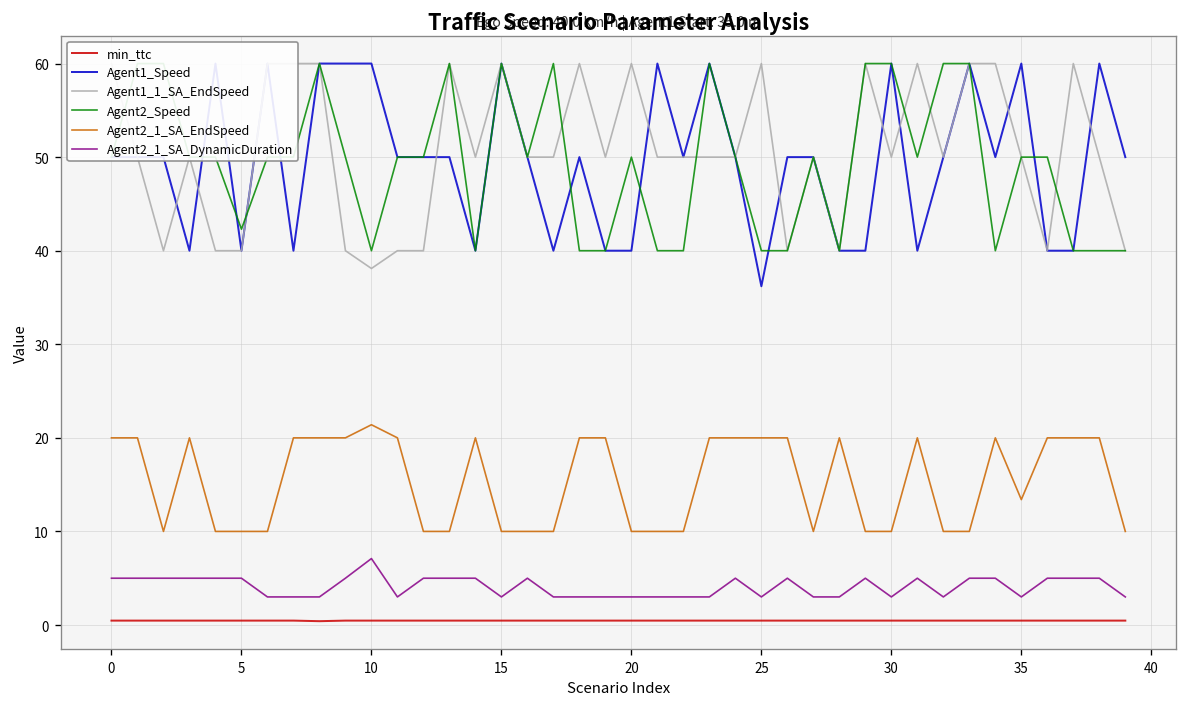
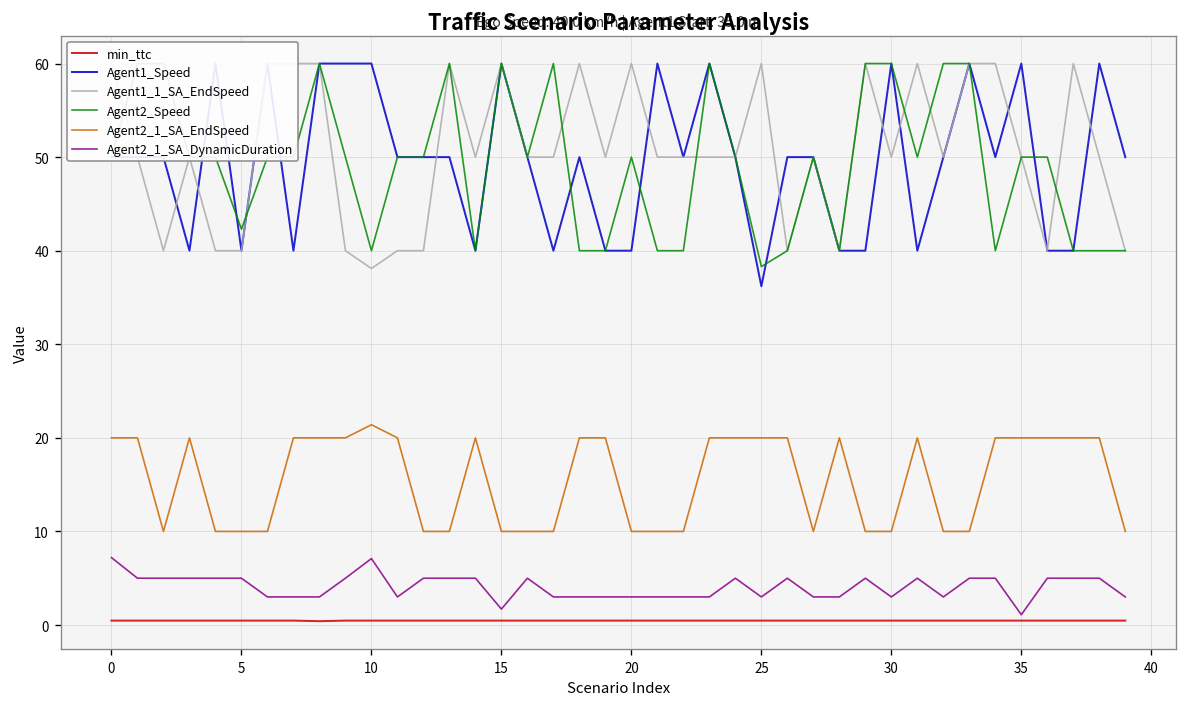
Agent2_1_SA_DynamicDuration, 0: 5 -> 7
Agent2_1_SA_DynamicDuration, 15: 3 -> 2
Agent2_Speed, 25: 40 -> 38
Agent2_1_SA_EndSpeed, 35: 13 -> 20
Agent2_1_SA_DynamicDuration, 35: 3 -> 1
